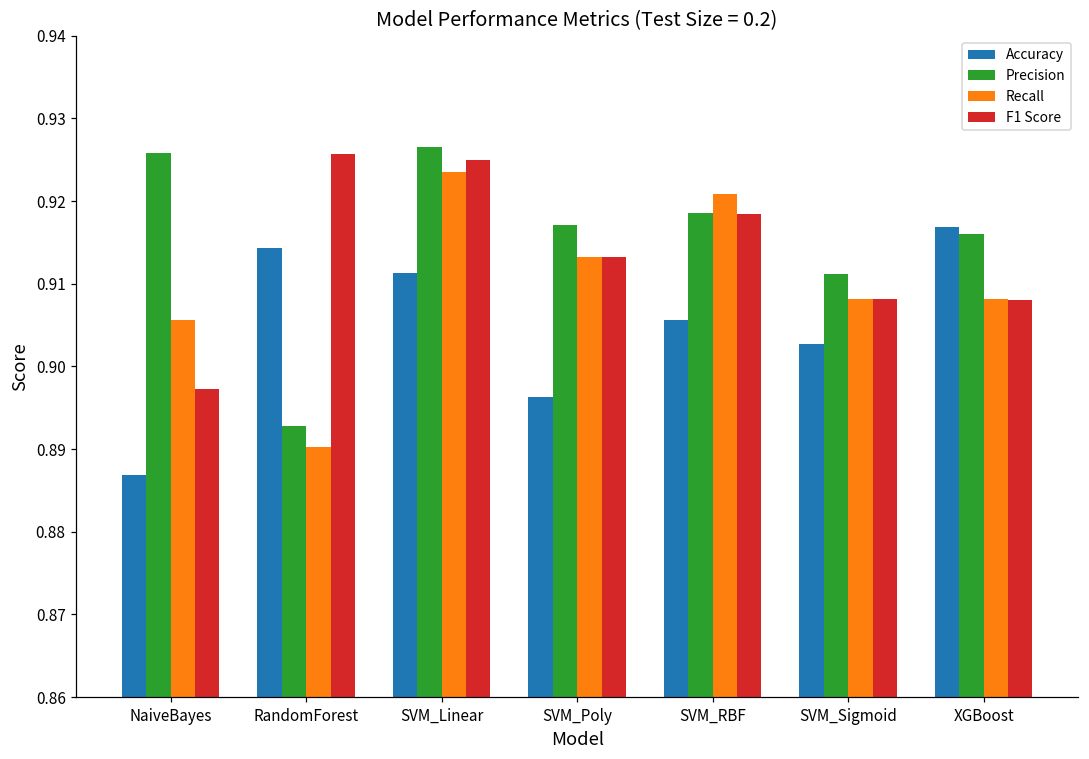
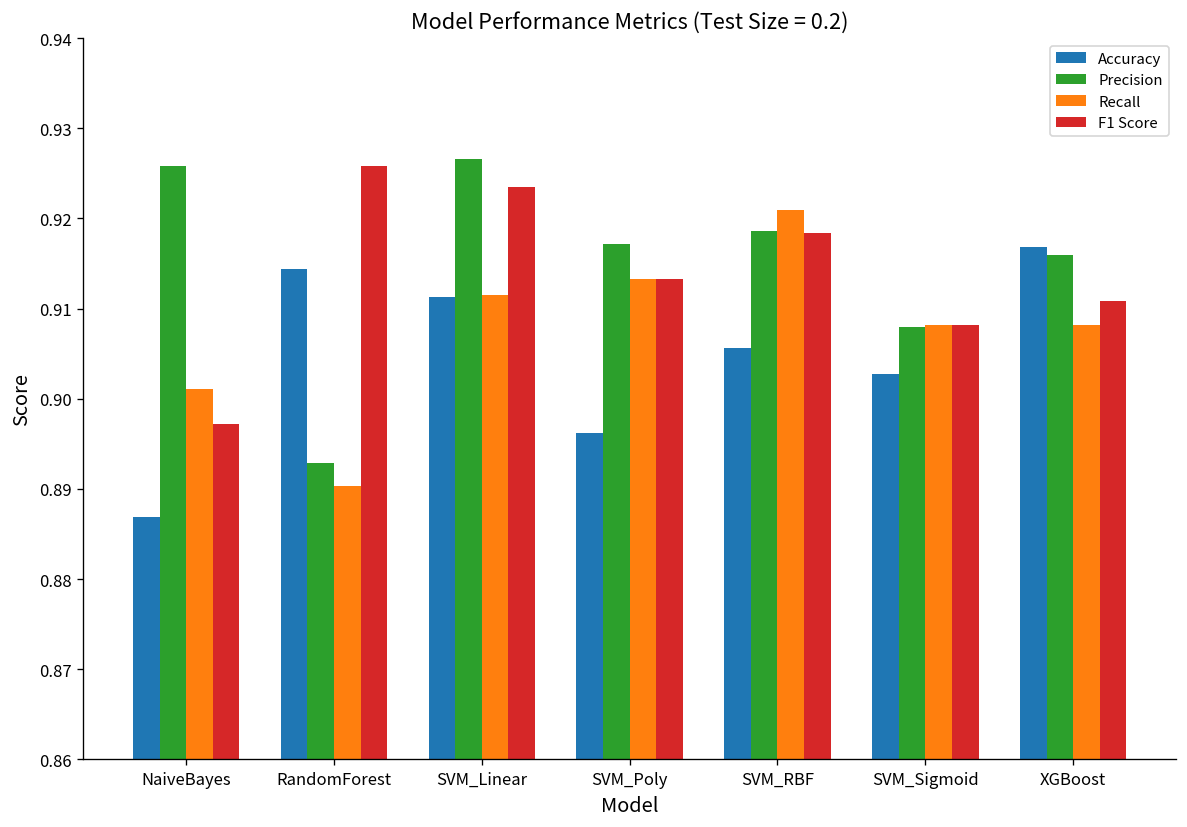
Recall, NaiveBayes: 0.906 -> 0.901
Recall, SVM_Linear: 0.923 -> 0.912
F1 Score, SVM_Linear: 0.925 -> 0.923
Precision, SVM_Sigmoid: 0.911 -> 0.908
F1 Score, XGBoost: 0.908 -> 0.911
